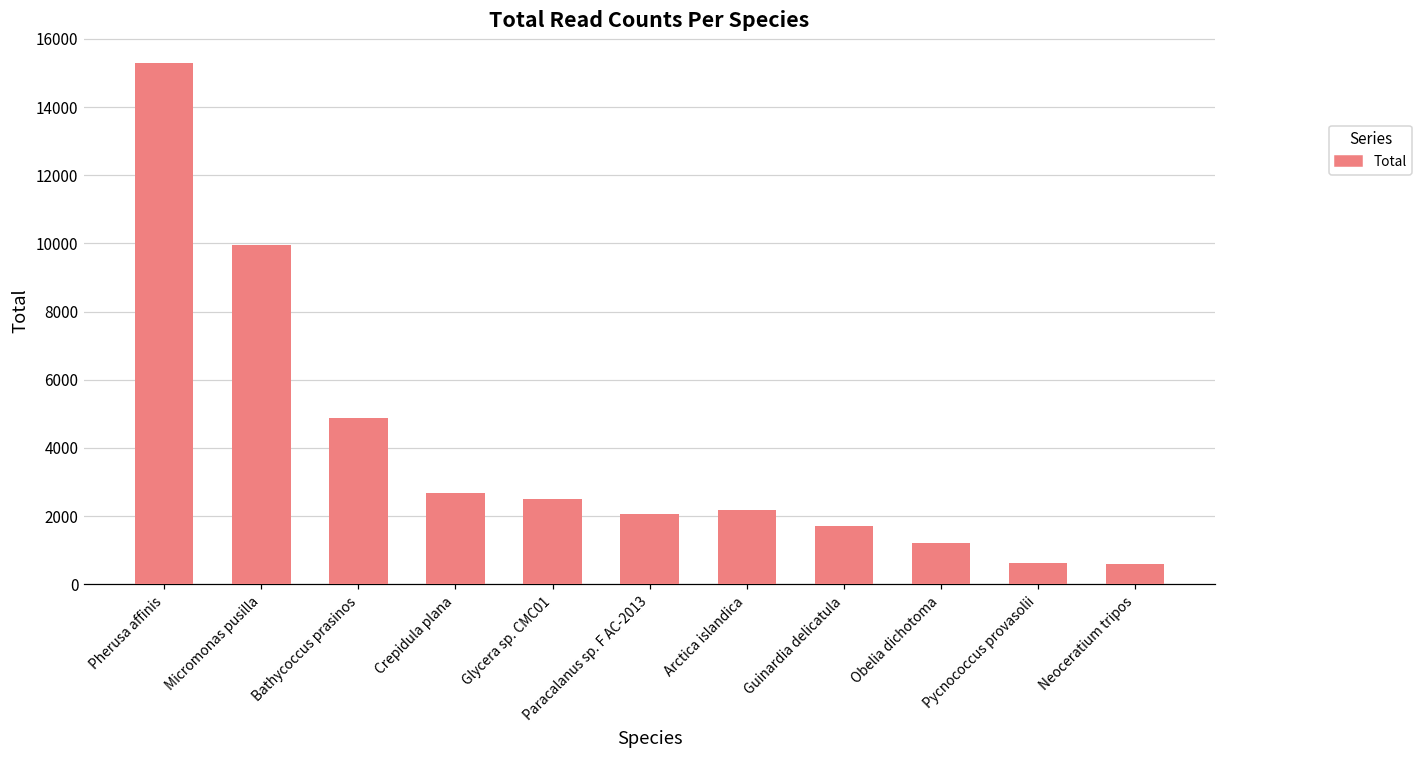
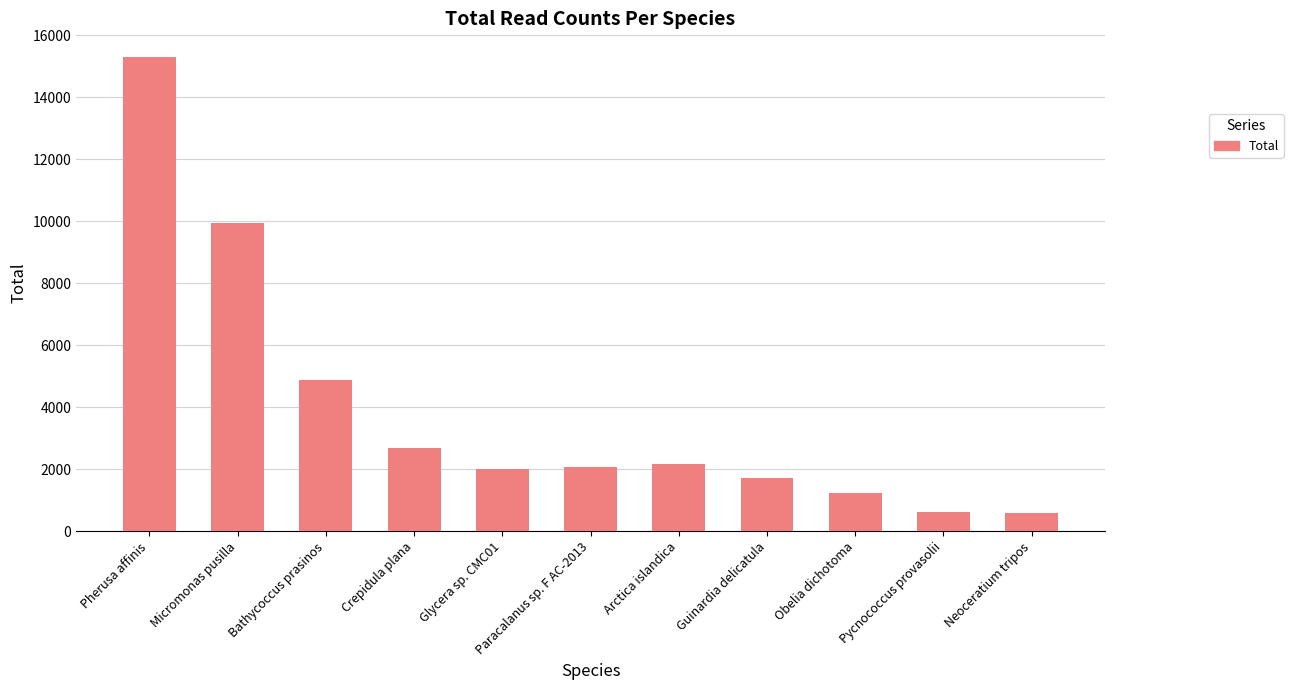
Glycera sp. CMC01: 2500 -> 2000
